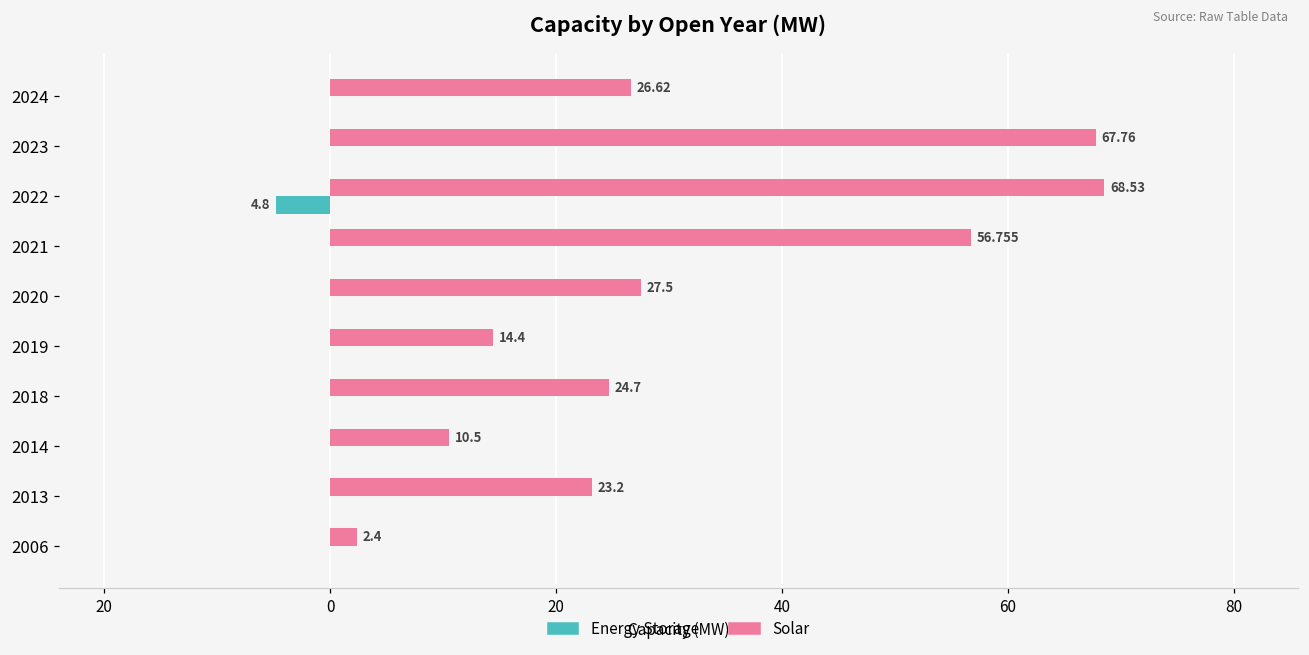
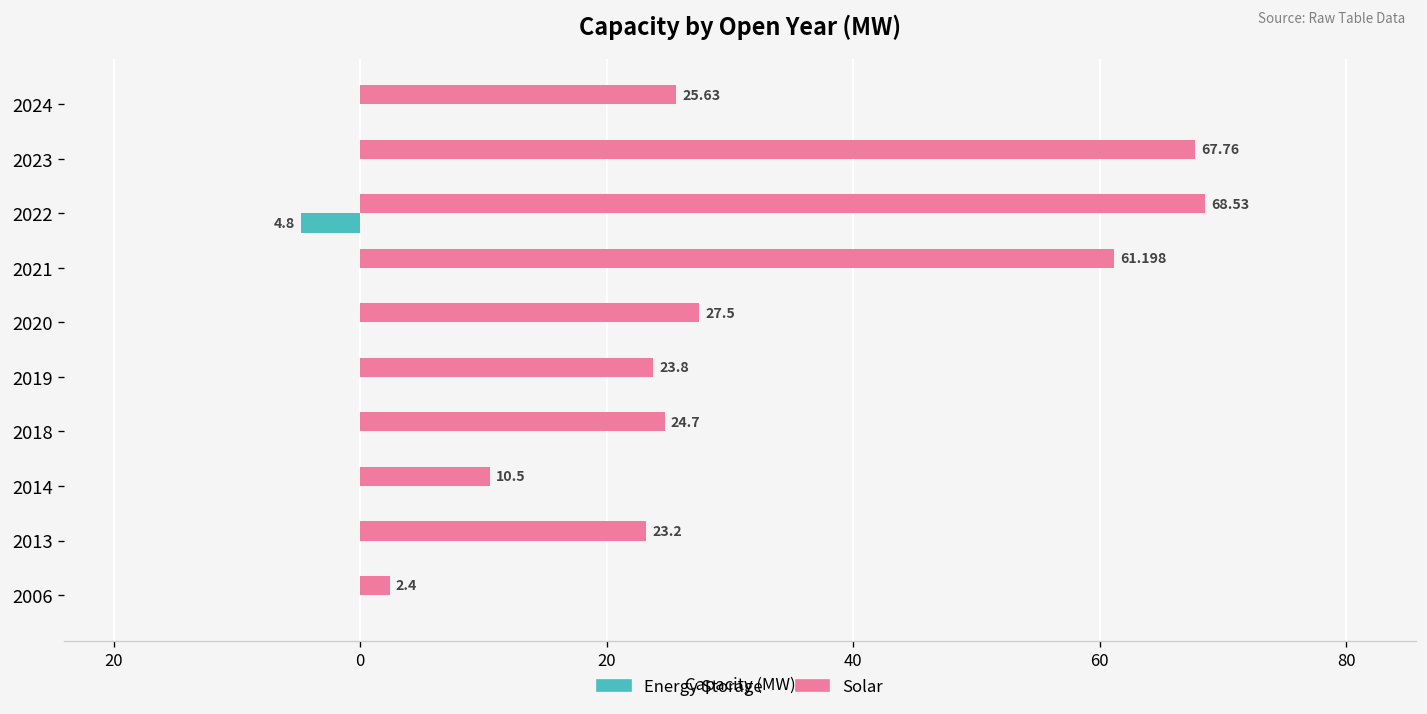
Solar, 2024: 26.62 -> 25.63
Solar, 2021: 56.755 -> 61.198
Solar, 2019: 14.4 -> 23.8
